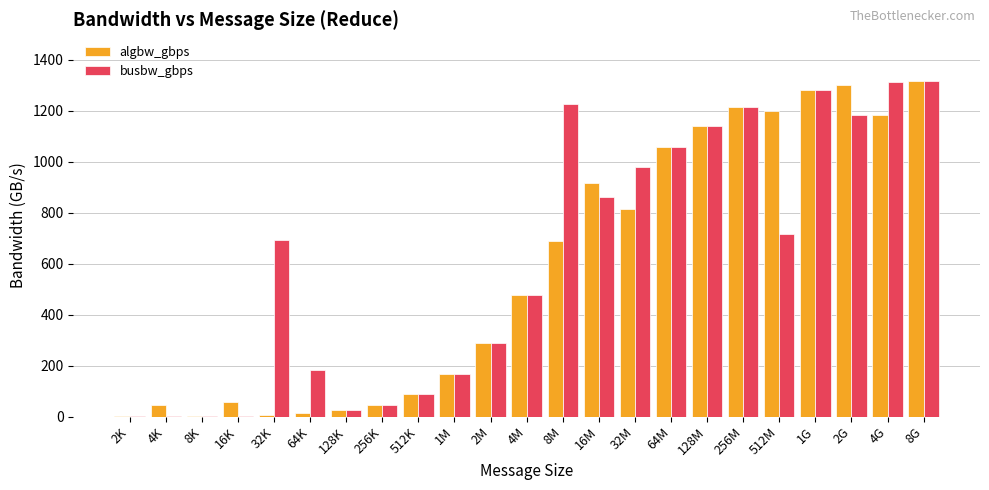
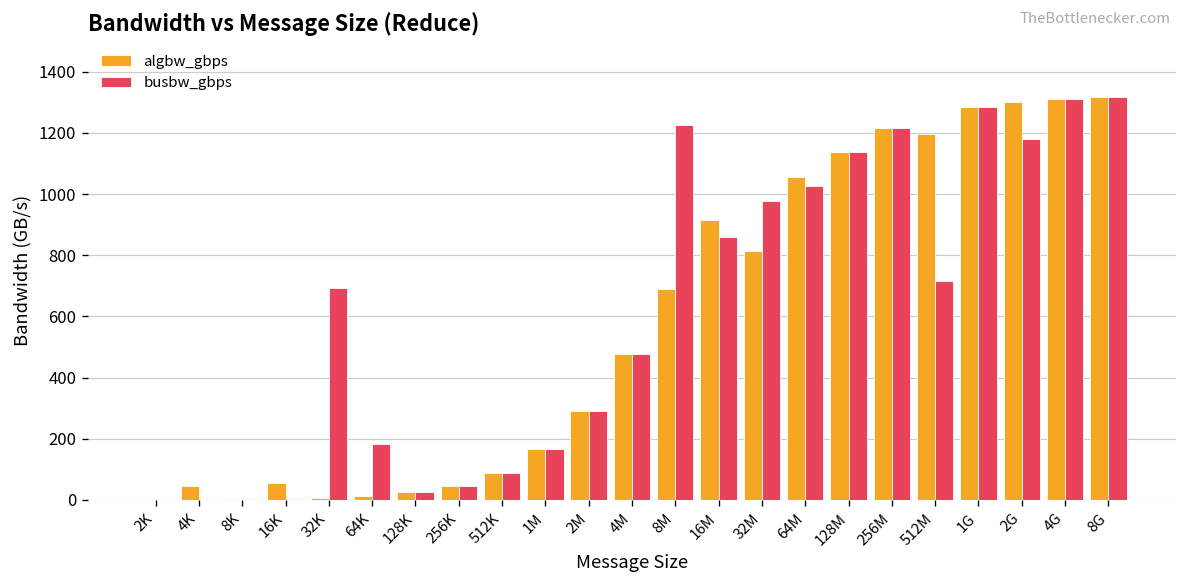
busbw_gbps, 64M: 1060 -> 1030
algbw_gbps, 4G: 1180 -> 1310
